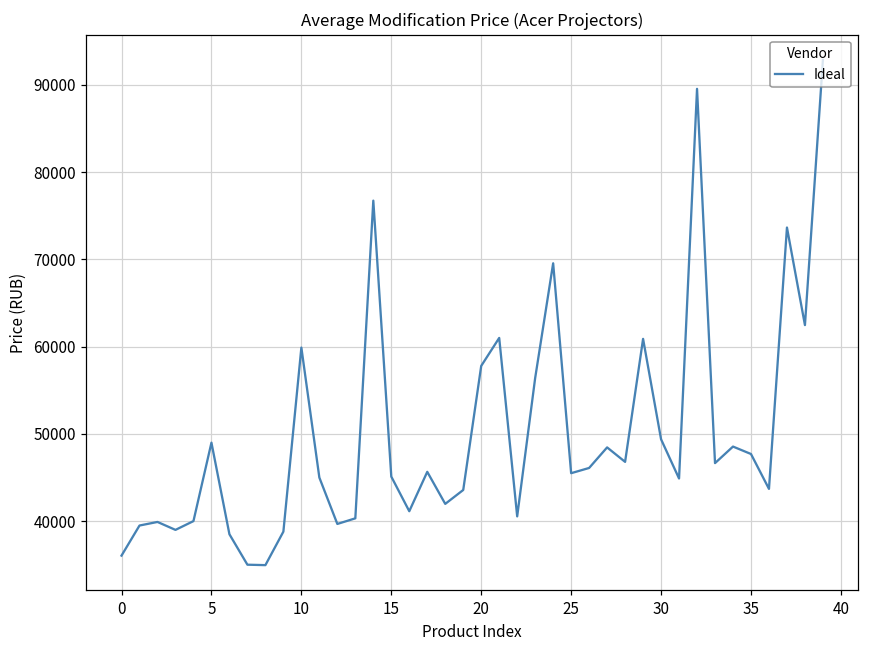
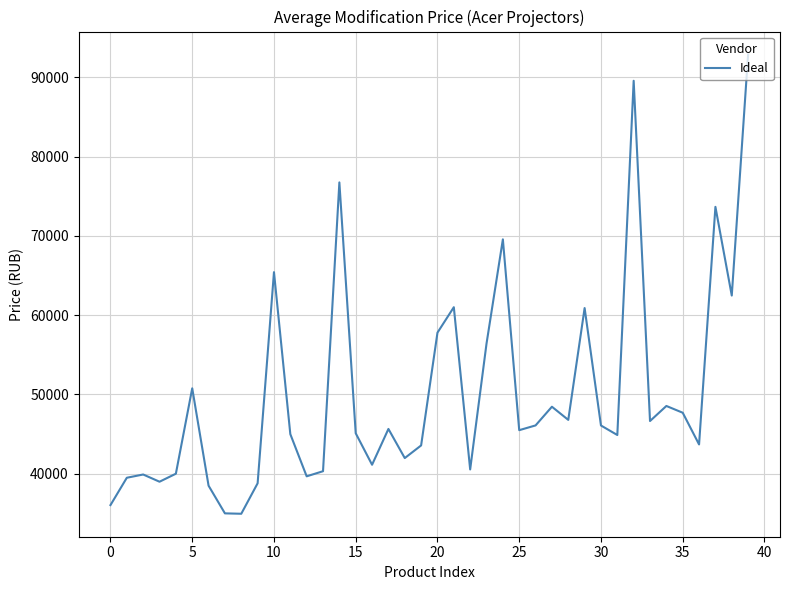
5: 49000 -> 51000
10: 60000 -> 65000
30: 49000 -> 46000
